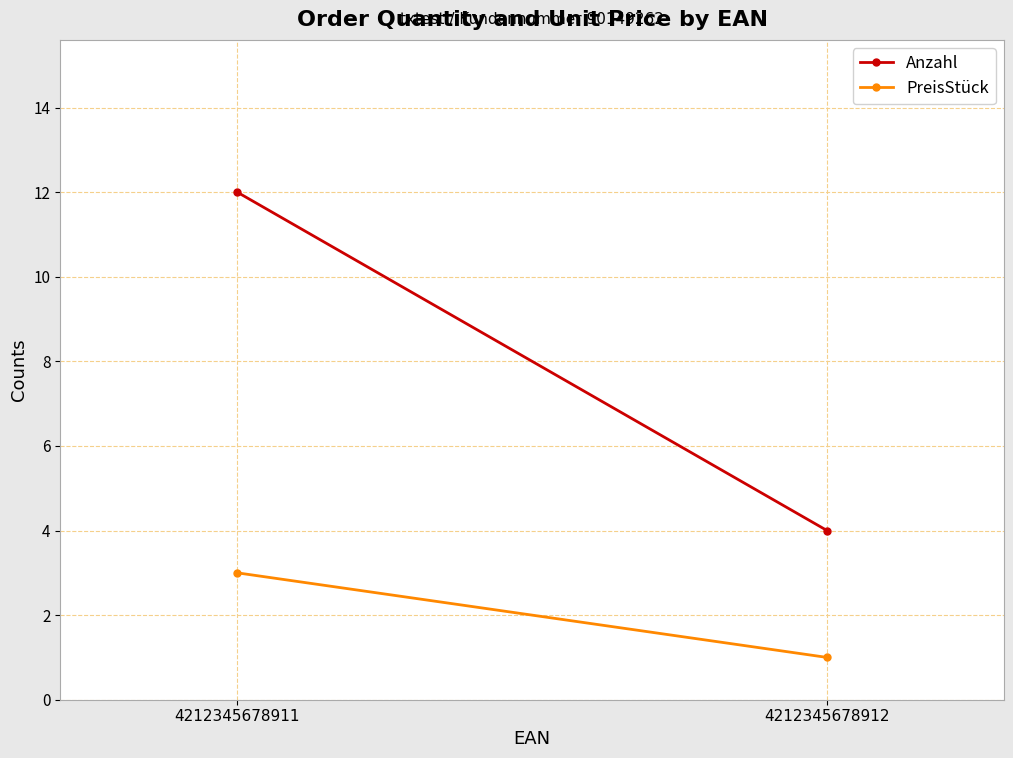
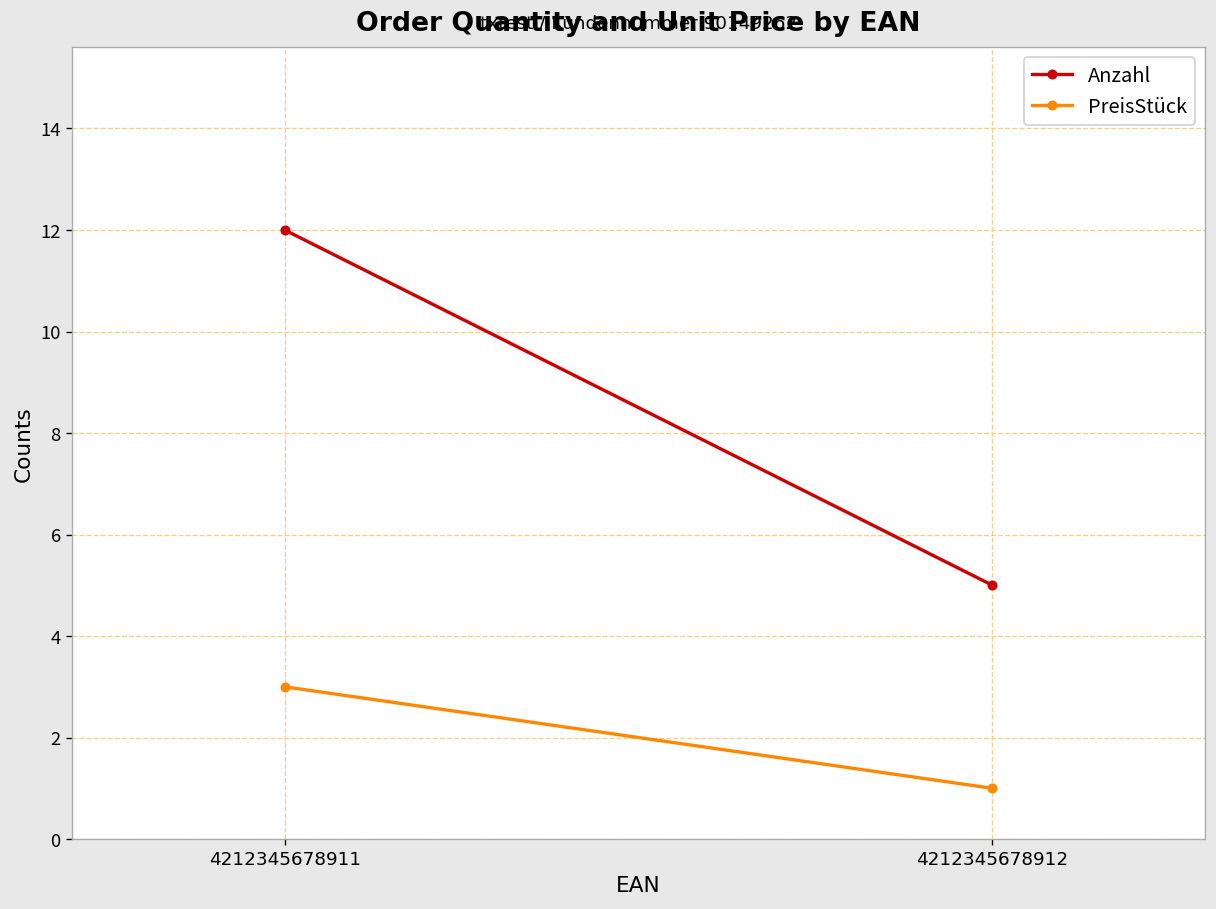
Anzahl, 4212345678912: 4 -> 5
